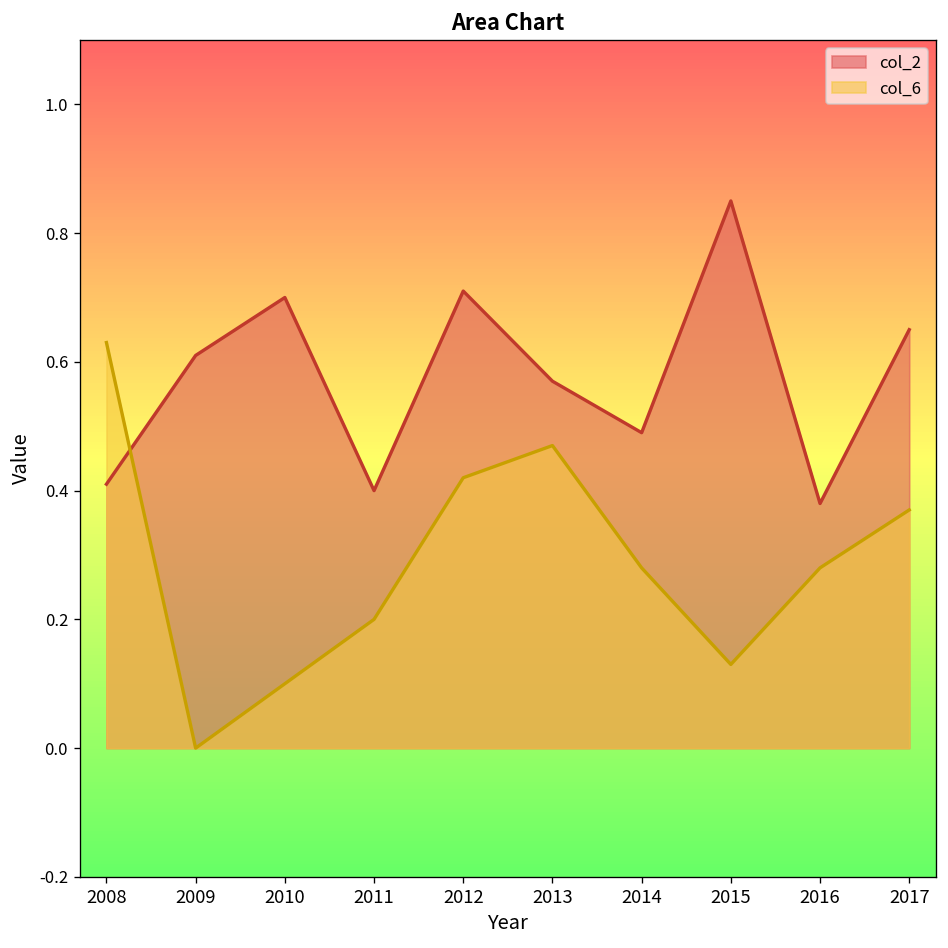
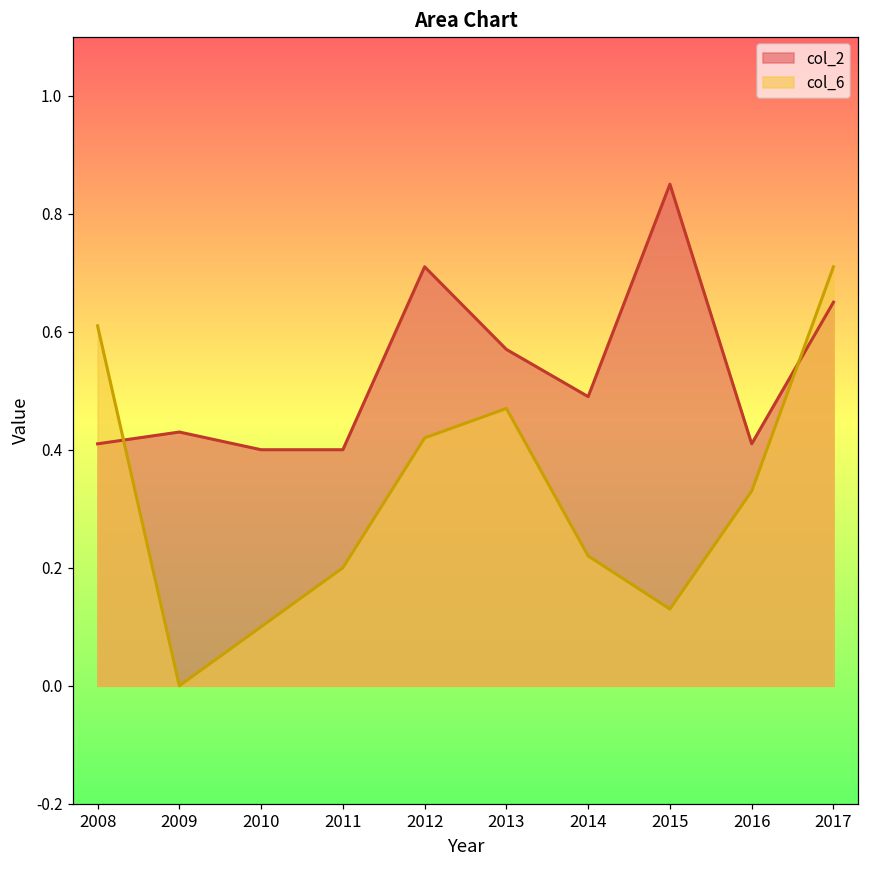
col_6, 2008: 0.63 -> 0.61
col_2, 2009: 0.61 -> 0.43
col_2, 2010: 0.7 -> 0.4
col_6, 2014: 0.28 -> 0.22
col_2, 2016: 0.38 -> 0.41
col_6, 2016: 0.28 -> 0.33
col_6, 2017: 0.37 -> 0.71
